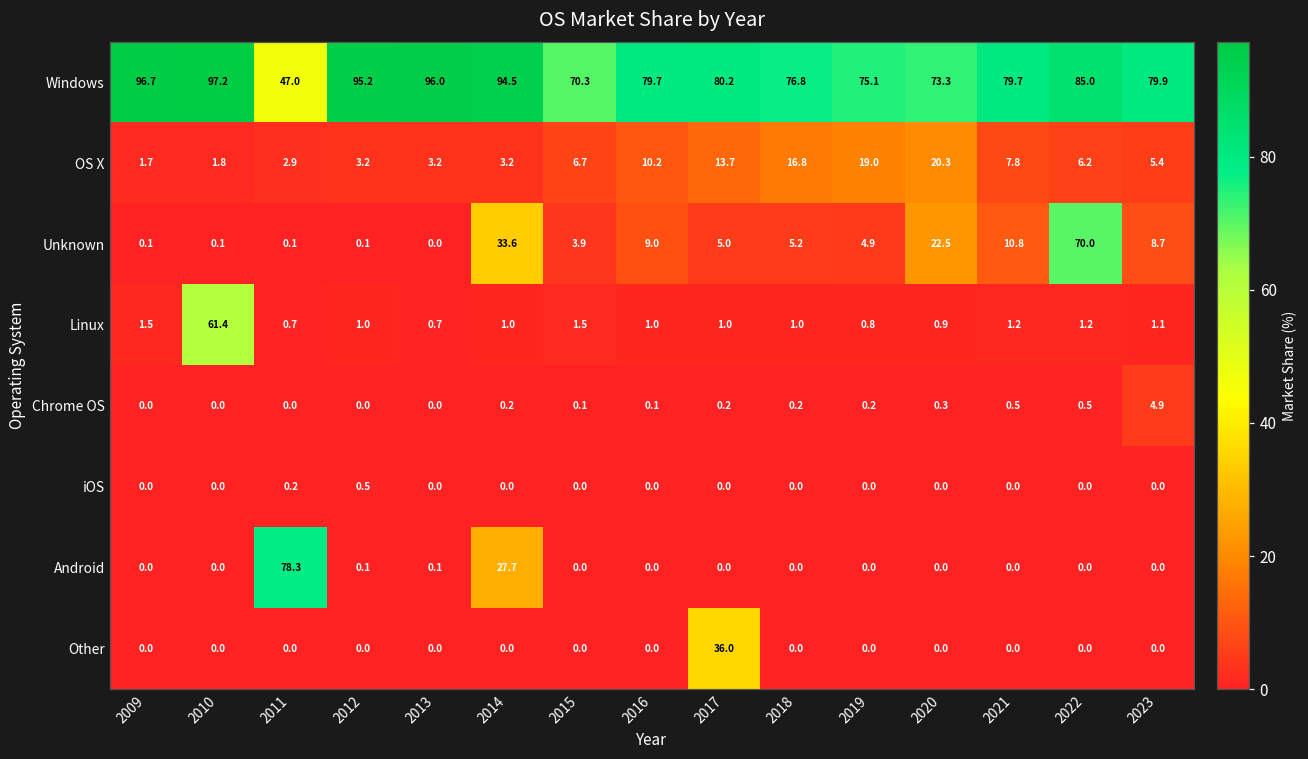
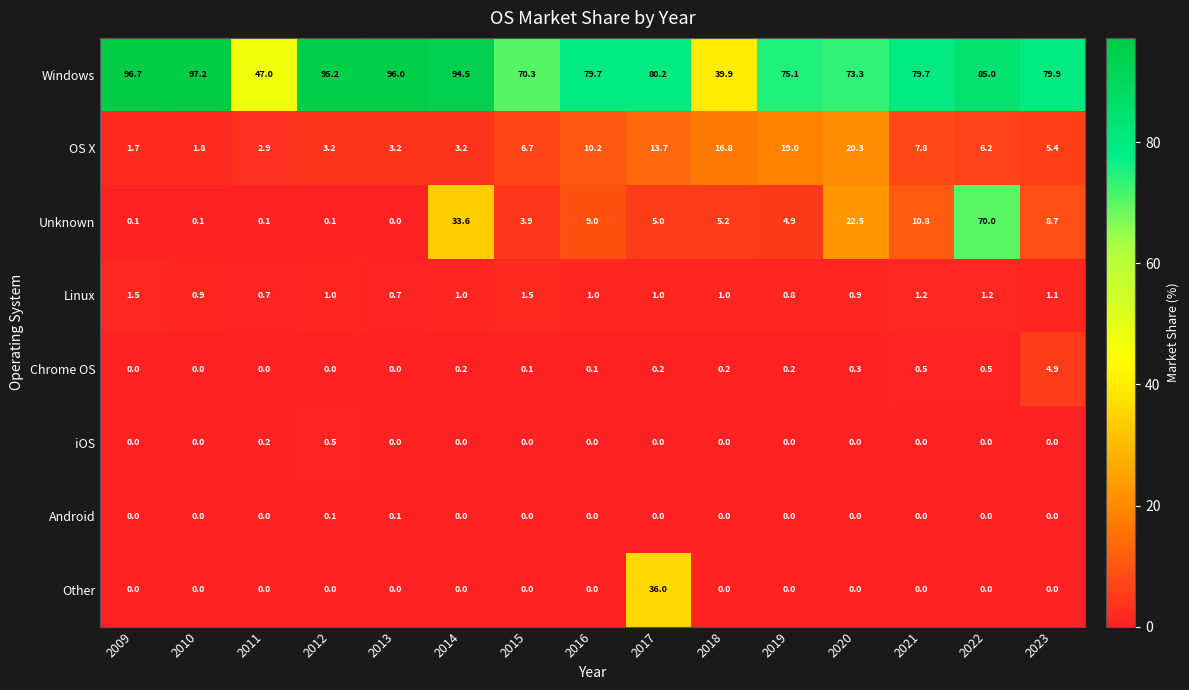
Windows, 2018: 76.8 -> 39.9
Linux, 2010: 61.4 -> 0.9
Android, 2011: 78.3 -> 0.0
Android, 2014: 27.7 -> 0.0
